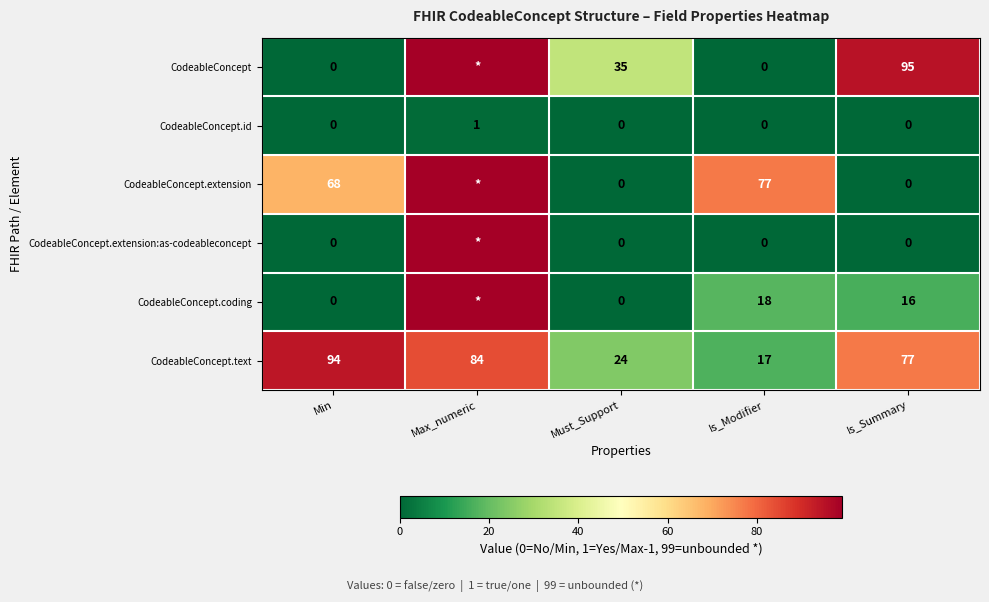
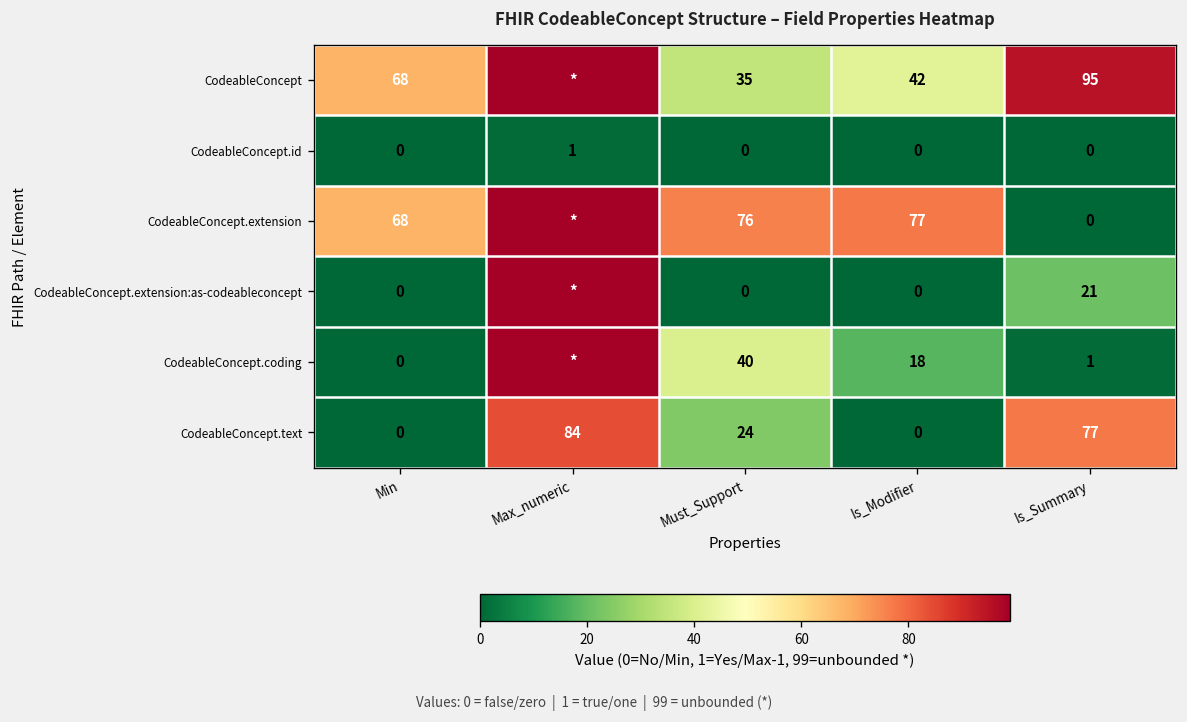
CodeableConcept, Min: 0 -> 68
CodeableConcept, Is_Modifier: 0 -> 42
CodeableConcept.extension, Must_Support: 0 -> 76
CodeableConcept.extension:as-codeableconcept, Is_Summary: 0 -> 21
CodeableConcept.coding, Must_Support: 0 -> 40
CodeableConcept.coding, Is_Summary: 16 -> 1
CodeableConcept.text, Min: 94 -> 0
CodeableConcept.text, Is_Modifier: 17 -> 0
